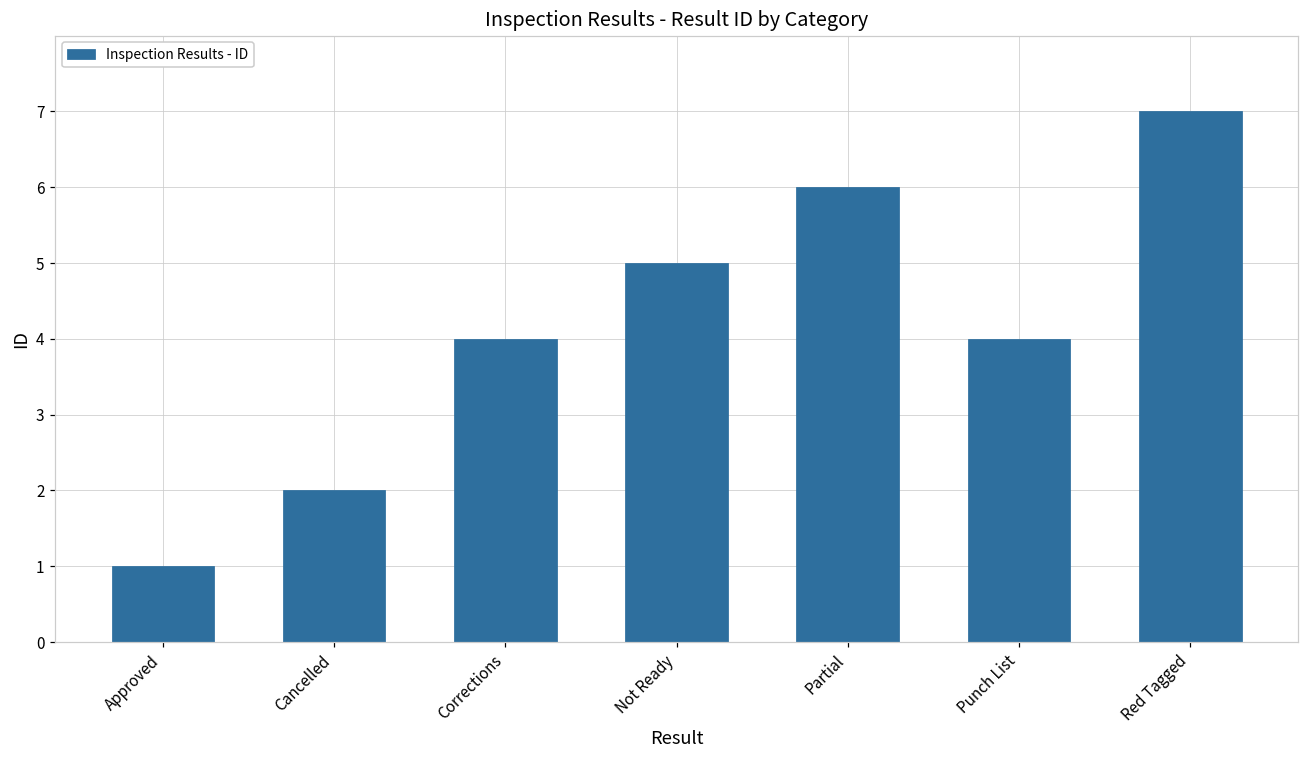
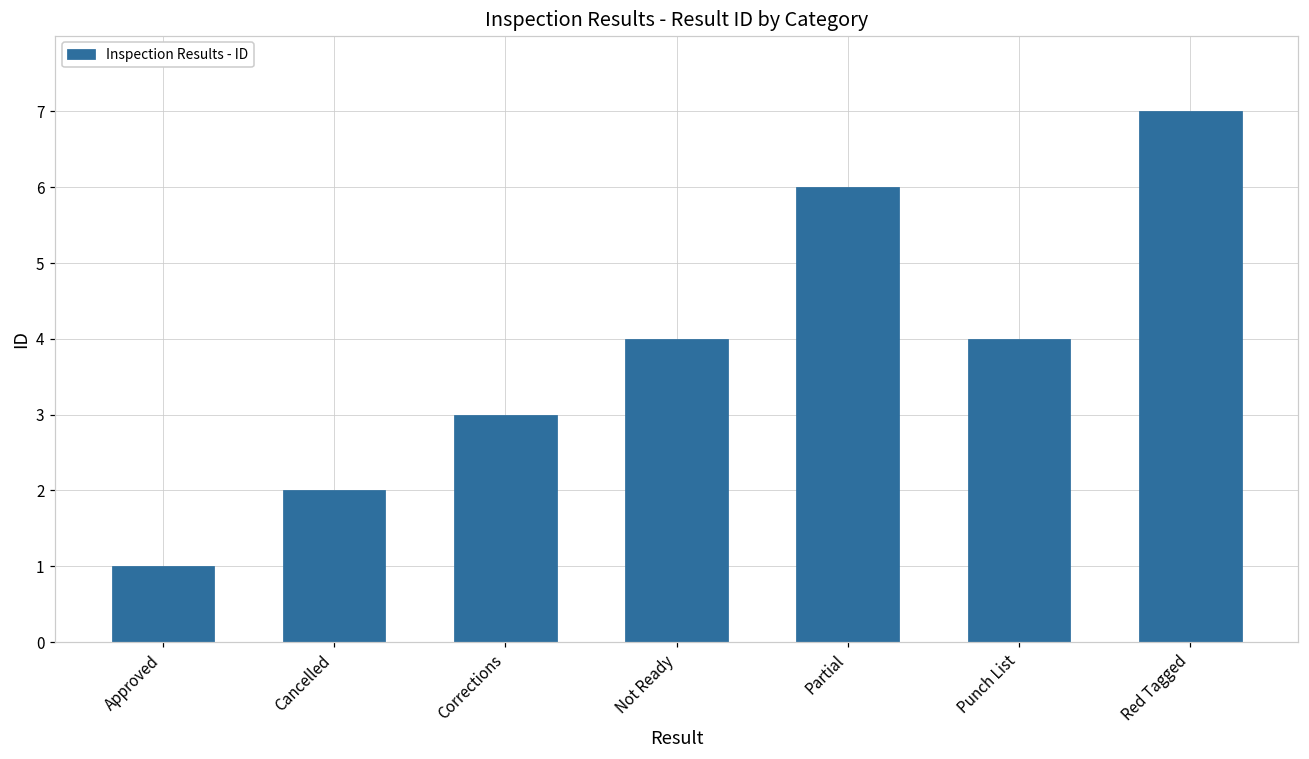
Corrections: 4 -> 3
Not Ready: 5 -> 4
